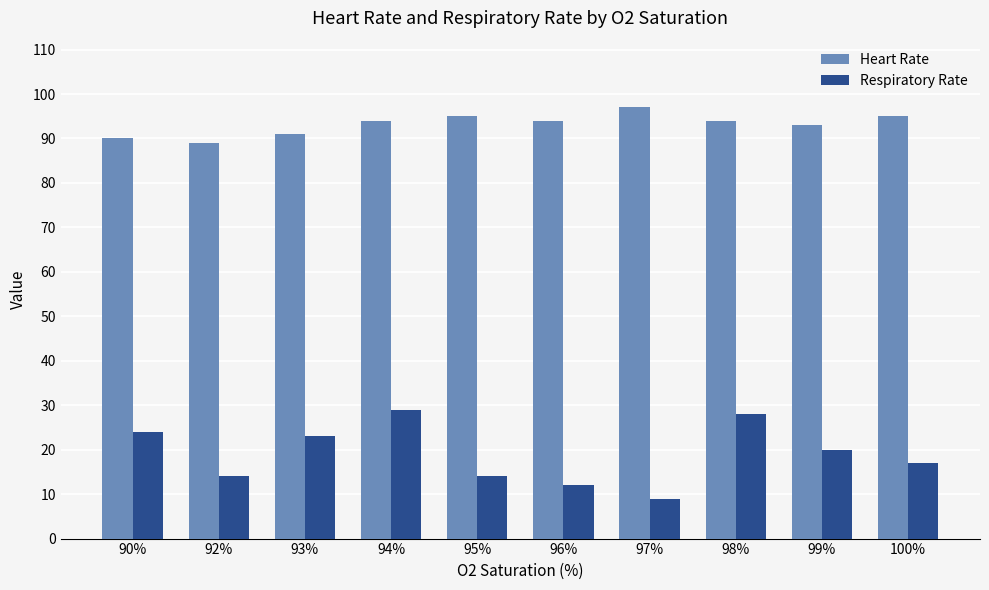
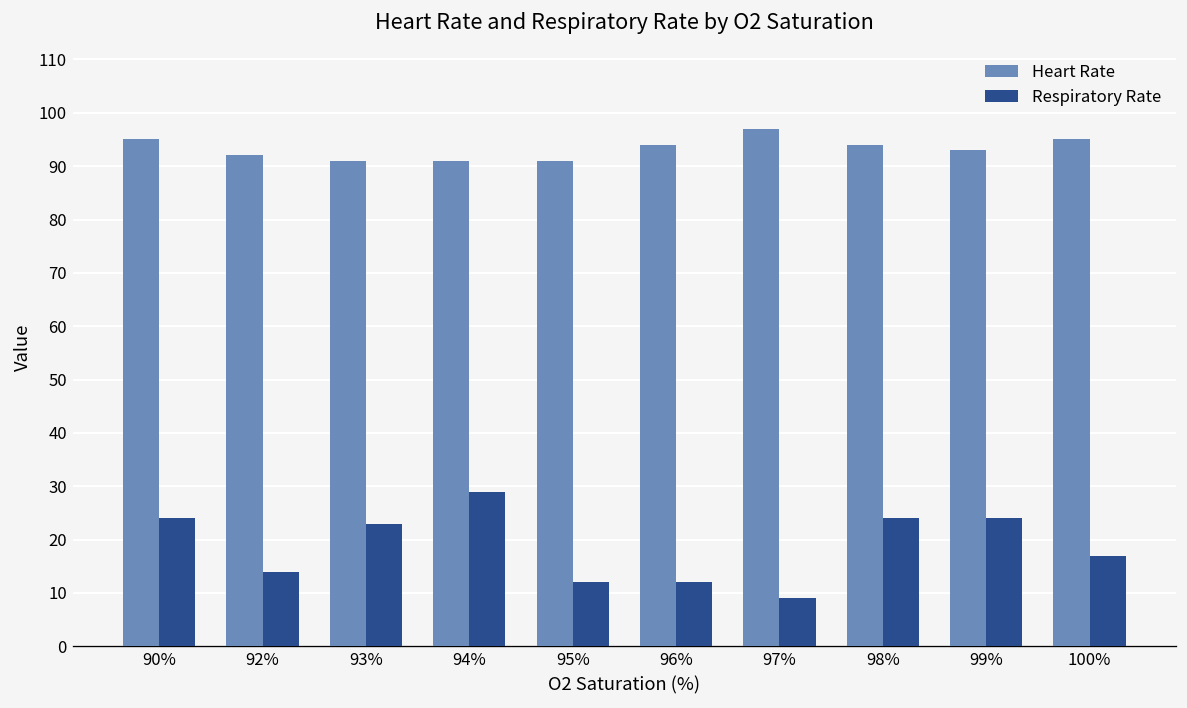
Heart Rate, 90%: 90 -> 95
Heart Rate, 92%: 89 -> 92
Heart Rate, 94%: 94 -> 91
Heart Rate, 95%: 95 -> 91
Respiratory Rate, 95%: 14 -> 12
Respiratory Rate, 98%: 28 -> 24
Respiratory Rate, 99%: 20 -> 24
